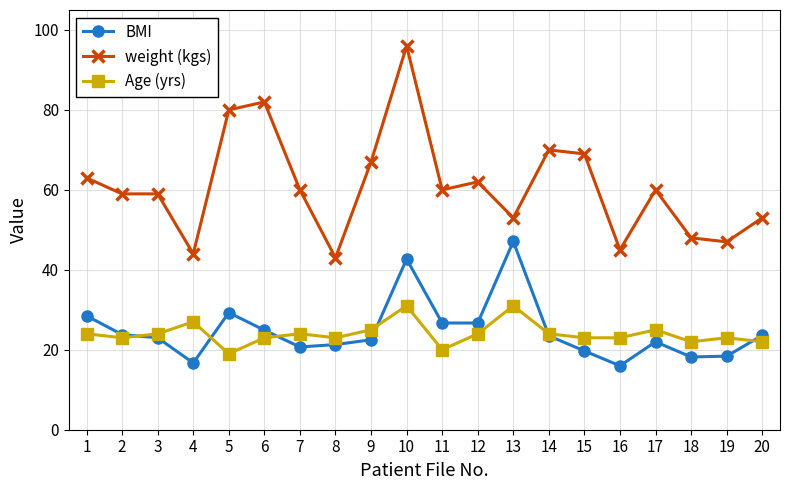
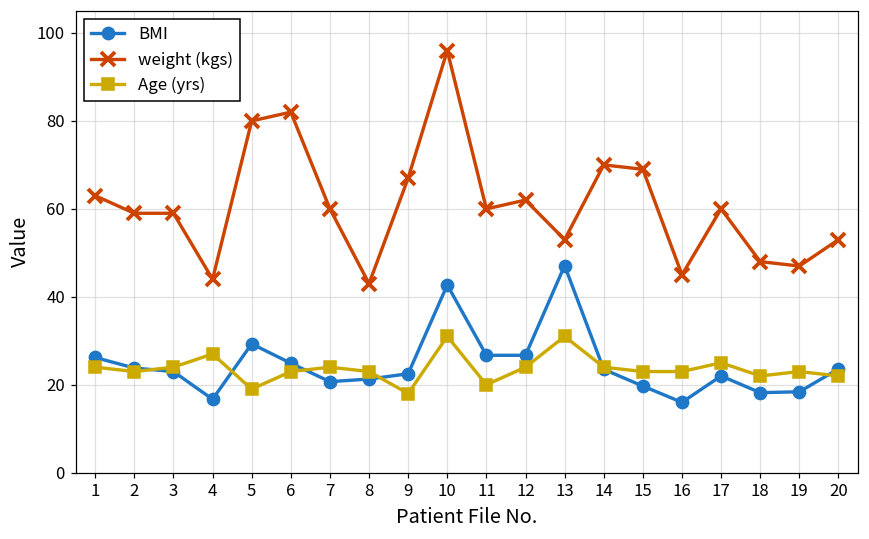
BMI, 1: 29 -> 26
Age (yrs), 9: 25 -> 18
